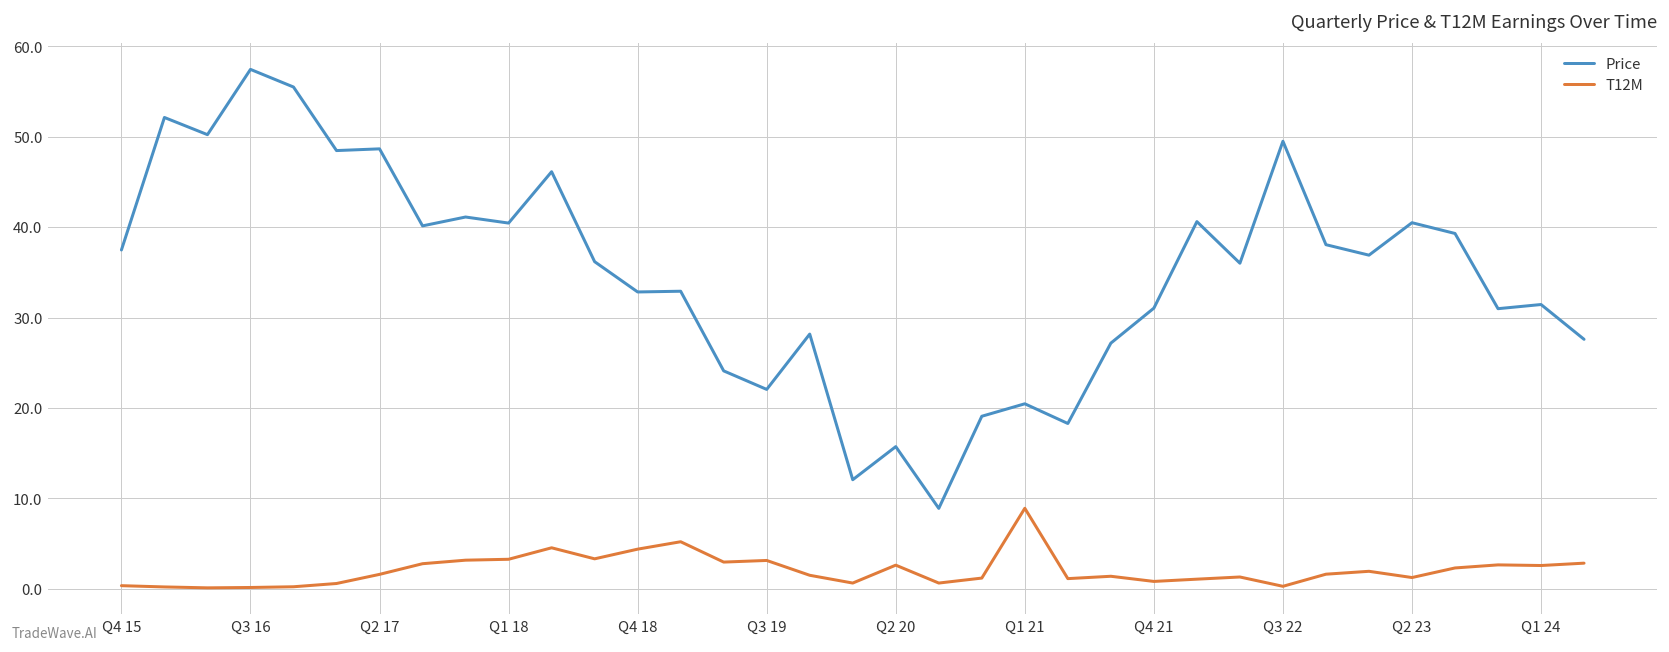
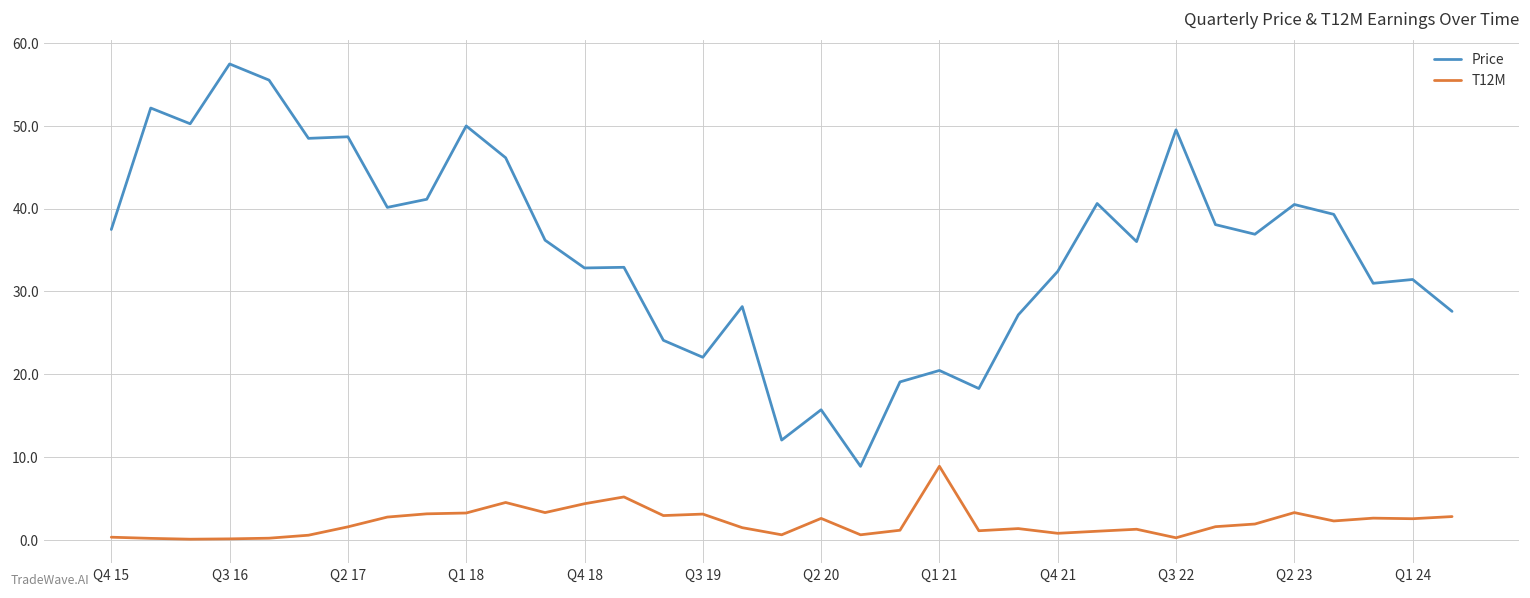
Price, Q1 18: 40 -> 50
Price, Q4 21: 31 -> 32
T12M, Q2 23: 1 -> 3
